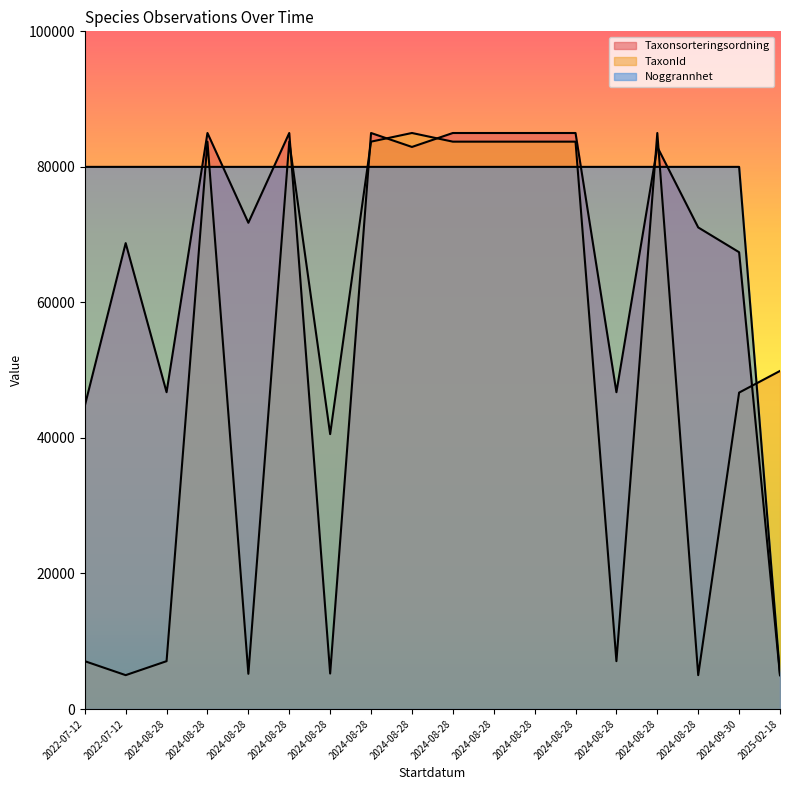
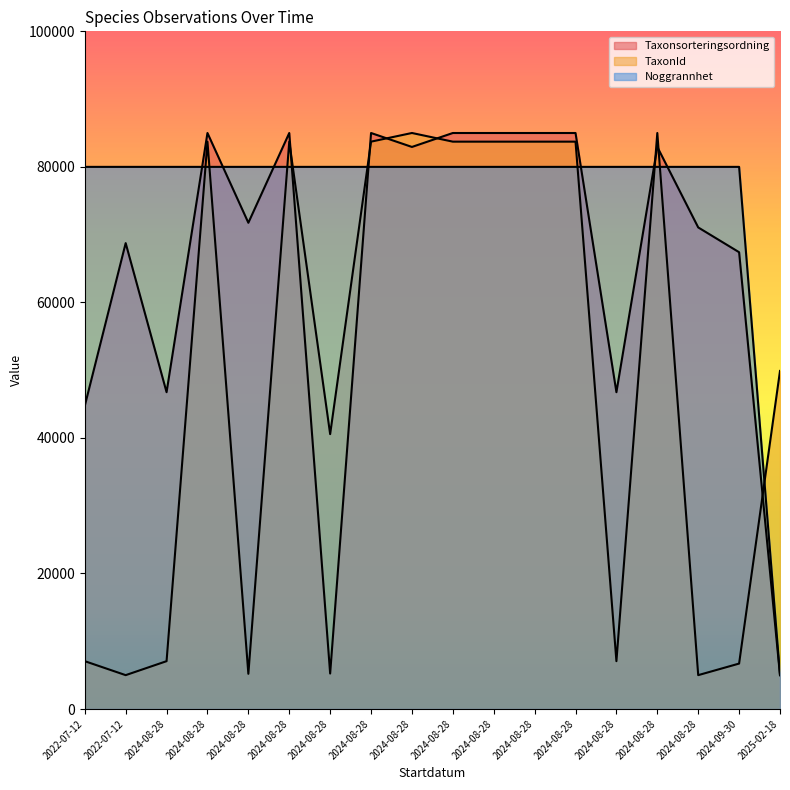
TaxonId, 2024-09-30: 47000 -> 7000
